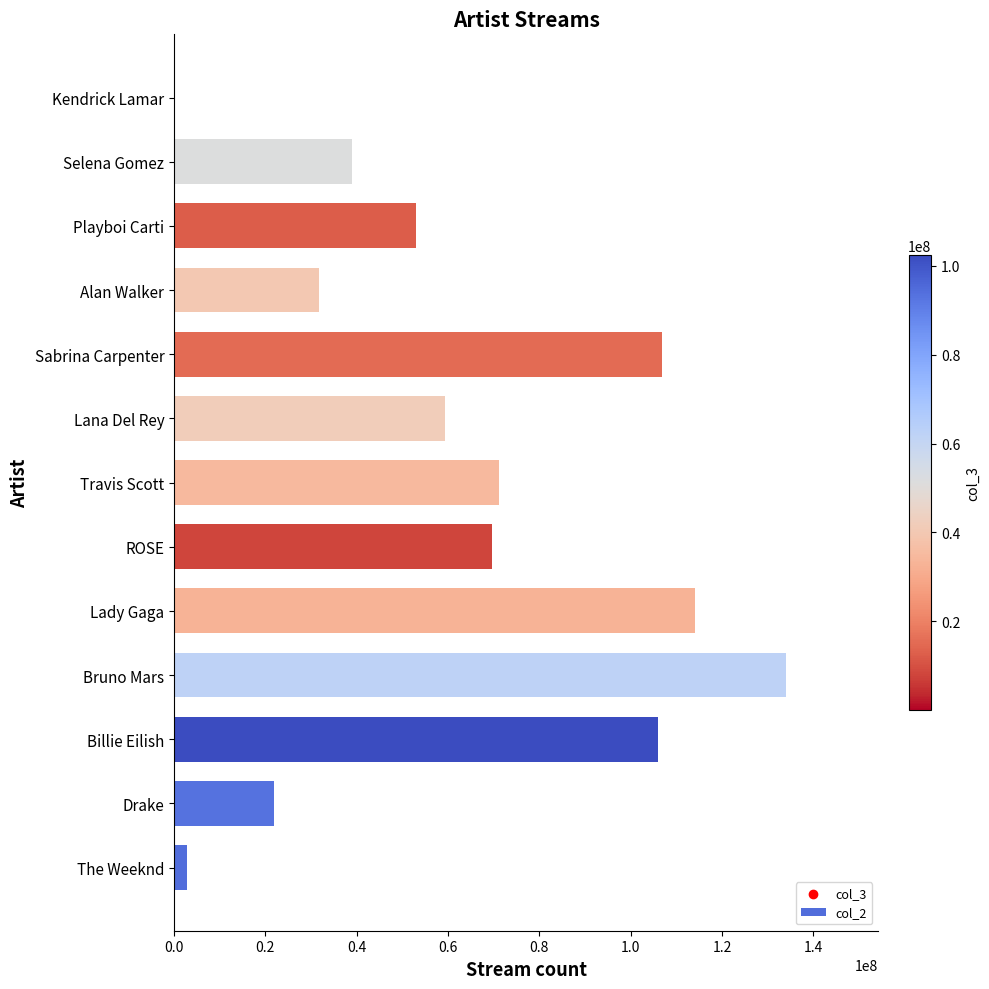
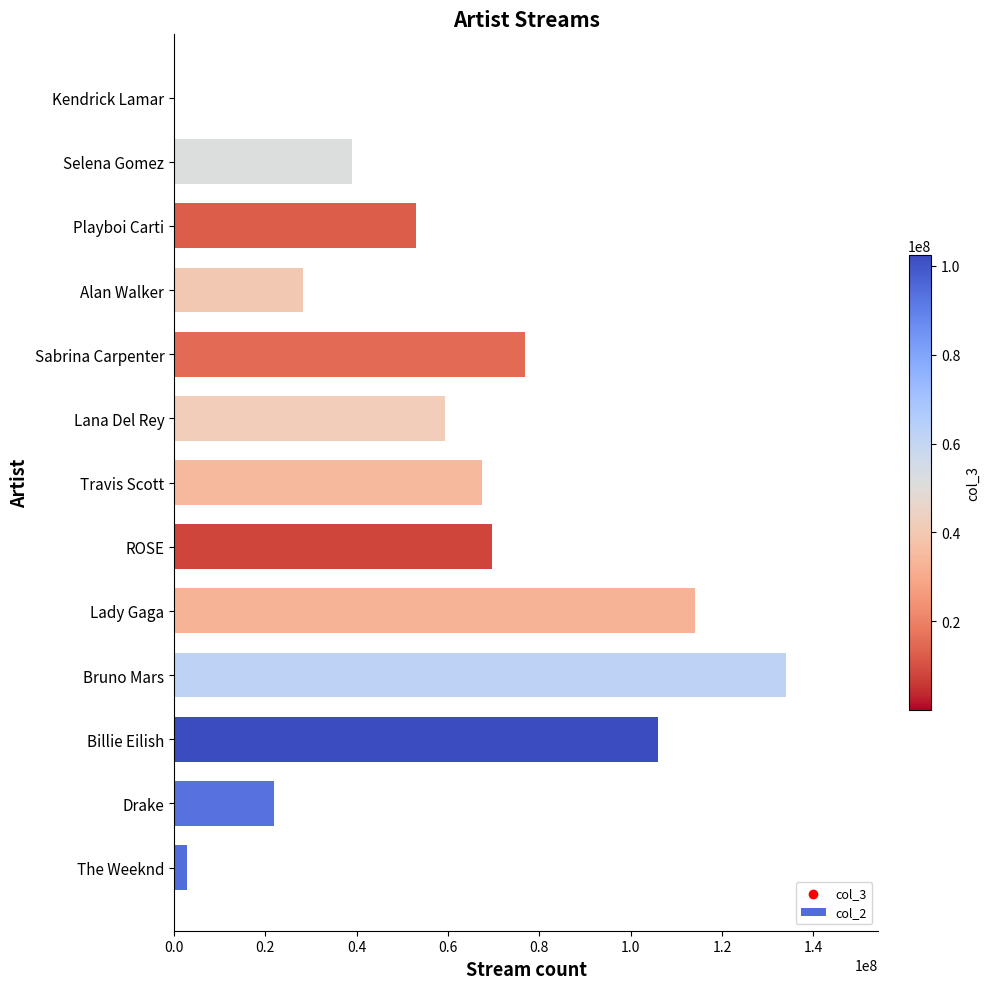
Alan Walker: 32000000 -> 28000000
Sabrina Carpenter: 107000000 -> 77000000
Travis Scott: 71000000 -> 67000000
